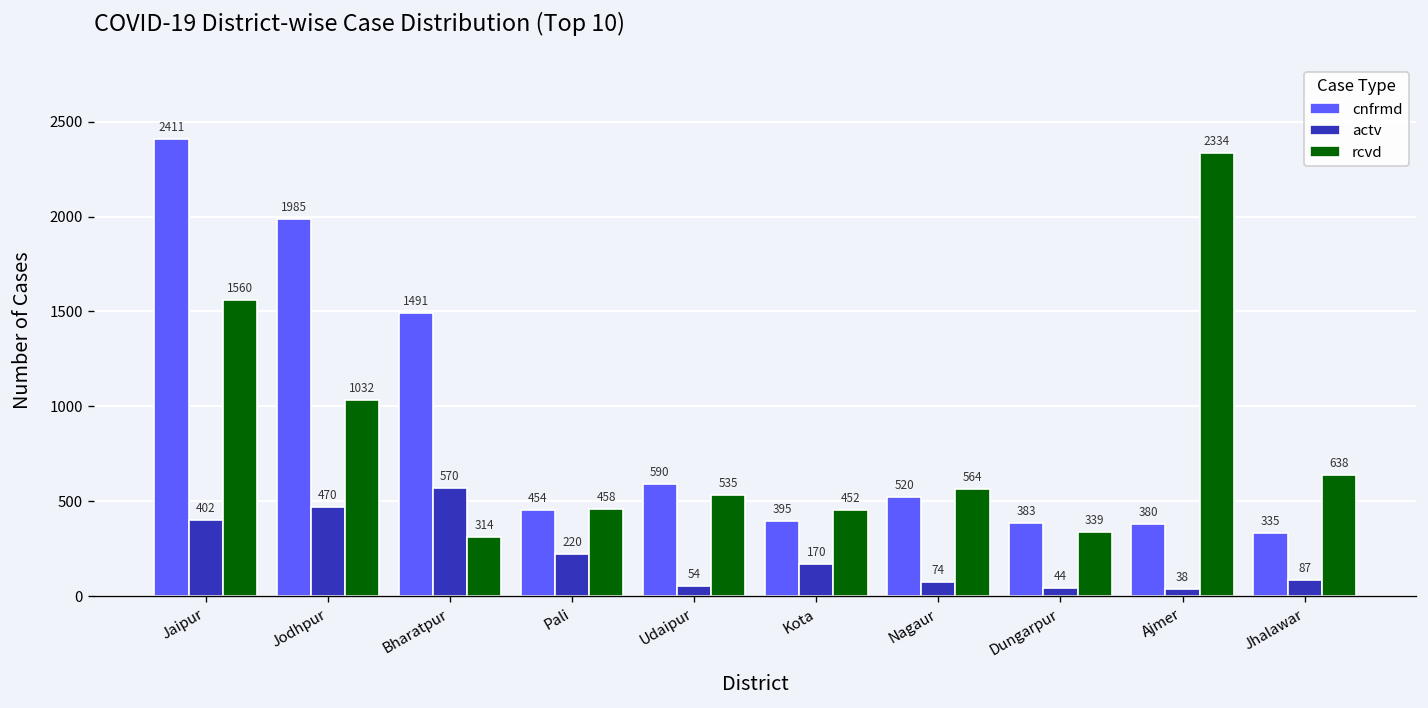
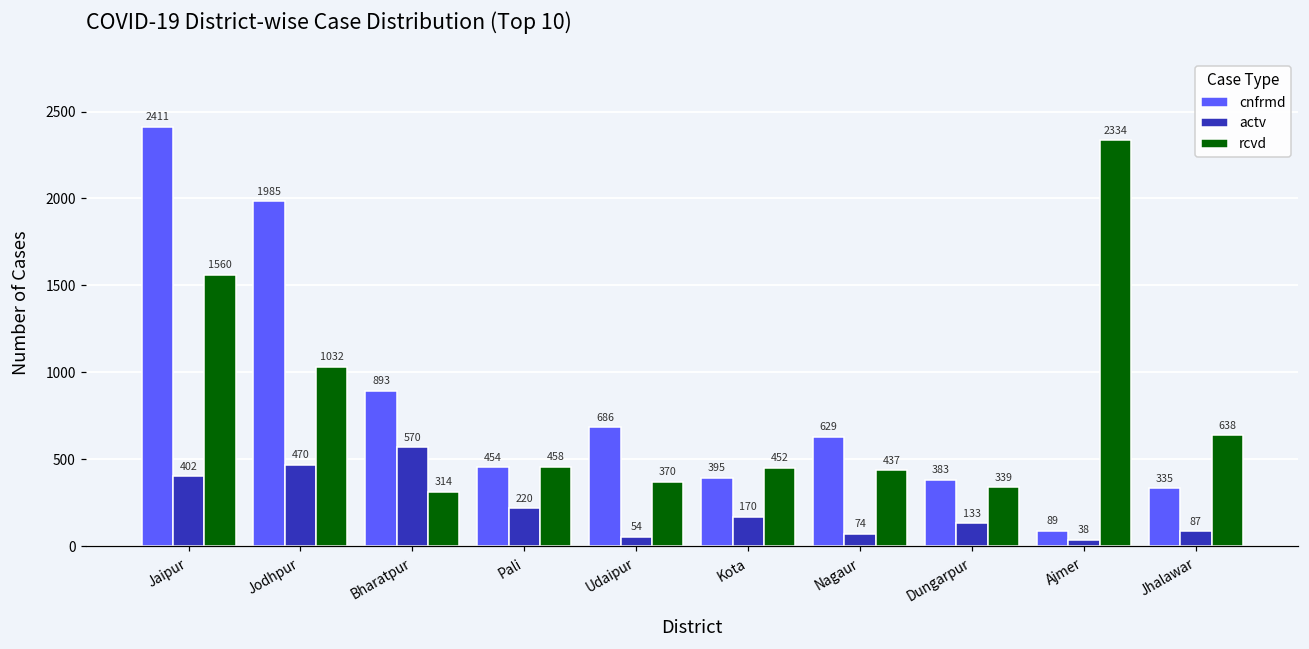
cnfrmd, Bharatpur: 1491 -> 893
cnfrmd, Udaipur: 590 -> 686
rcvd, Udaipur: 535 -> 370
cnfrmd, Nagaur: 520 -> 629
rcvd, Nagaur: 564 -> 437
actv, Dungarpur: 44 -> 133
cnfrmd, Ajmer: 380 -> 89
